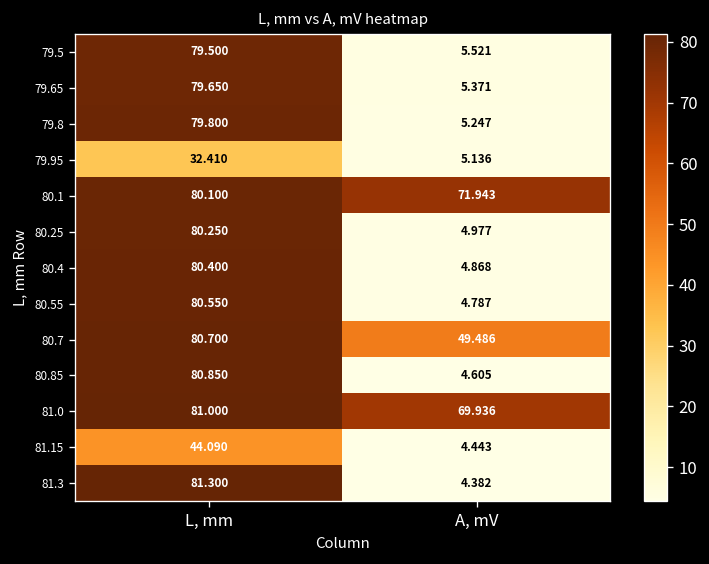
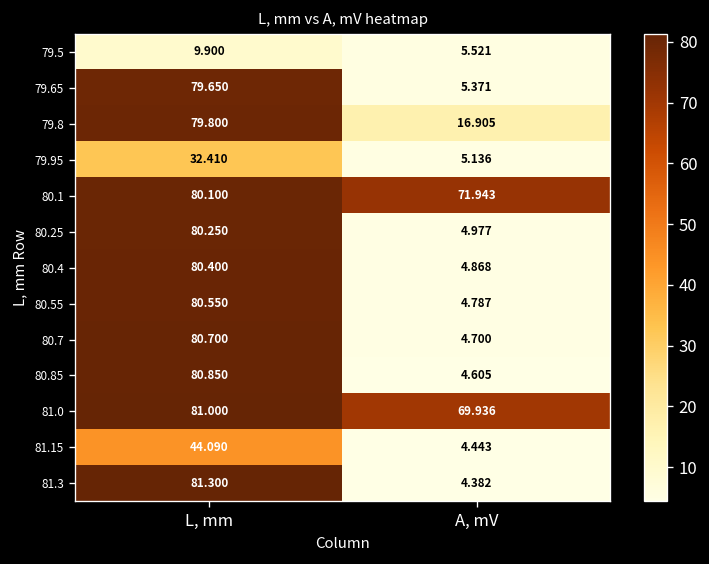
79.5, L, mm: 79.500 -> 9.900
79.8, A, mV: 5.247 -> 16.905
80.7, A, mV: 49.486 -> 4.700
